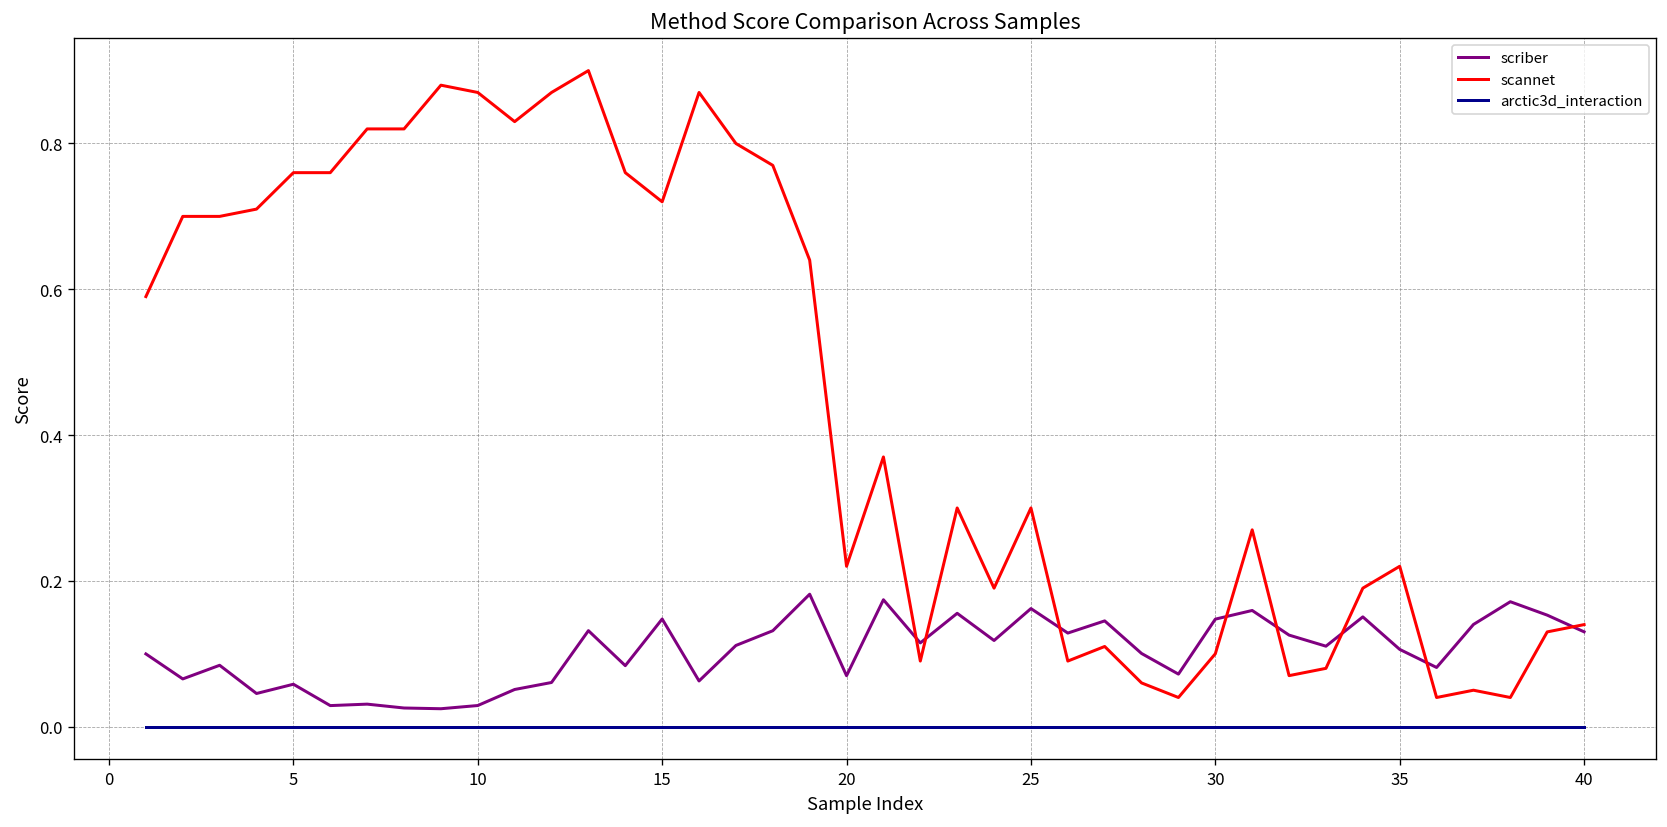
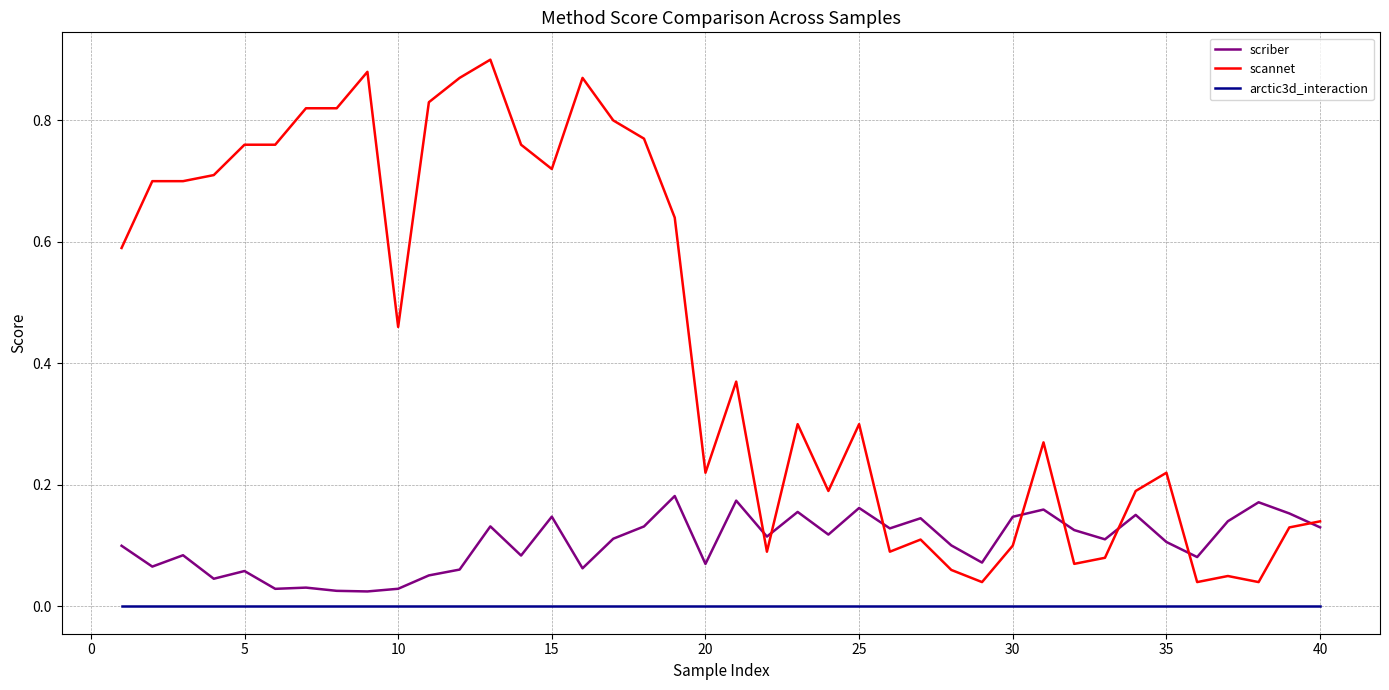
scannet, 10: 0.87 -> 0.46
